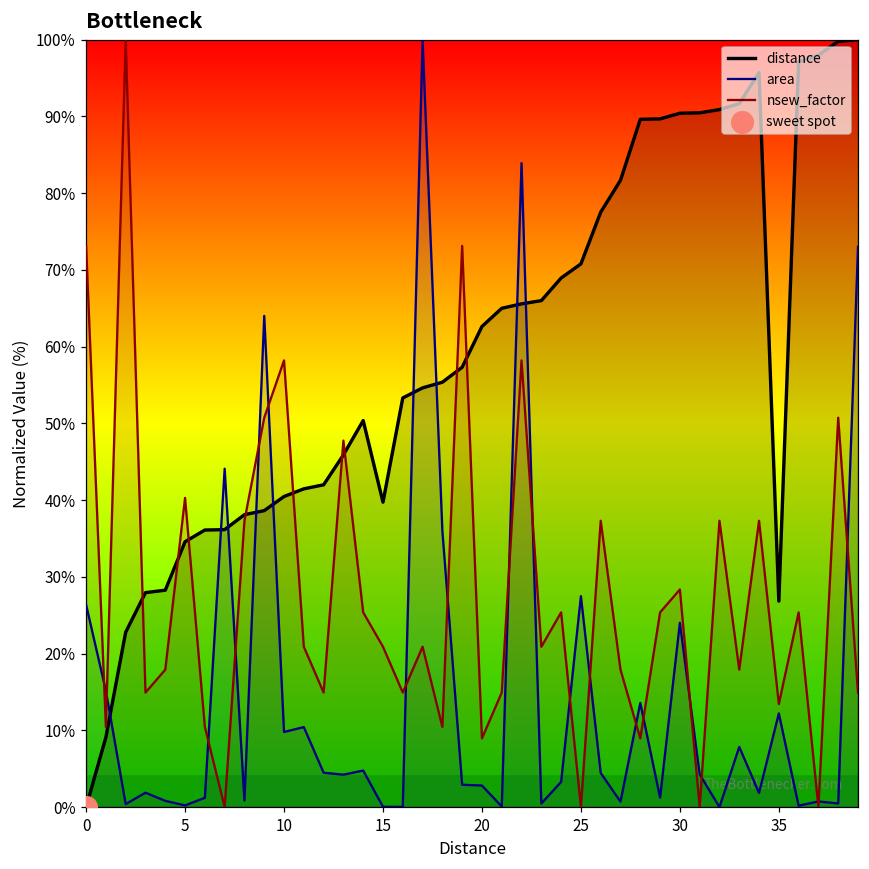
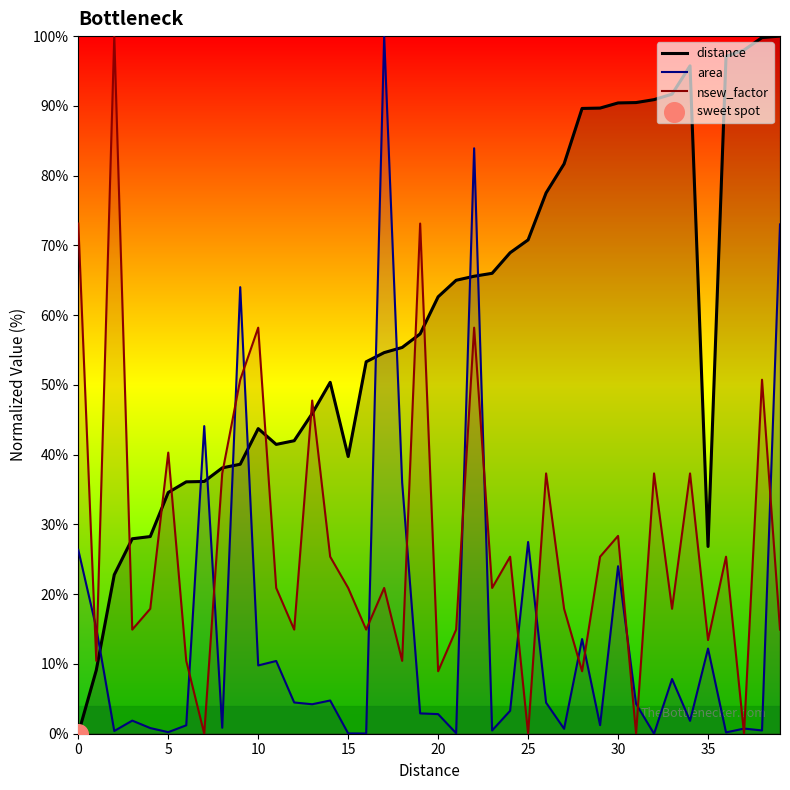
distance, 10: 40% -> 44%
